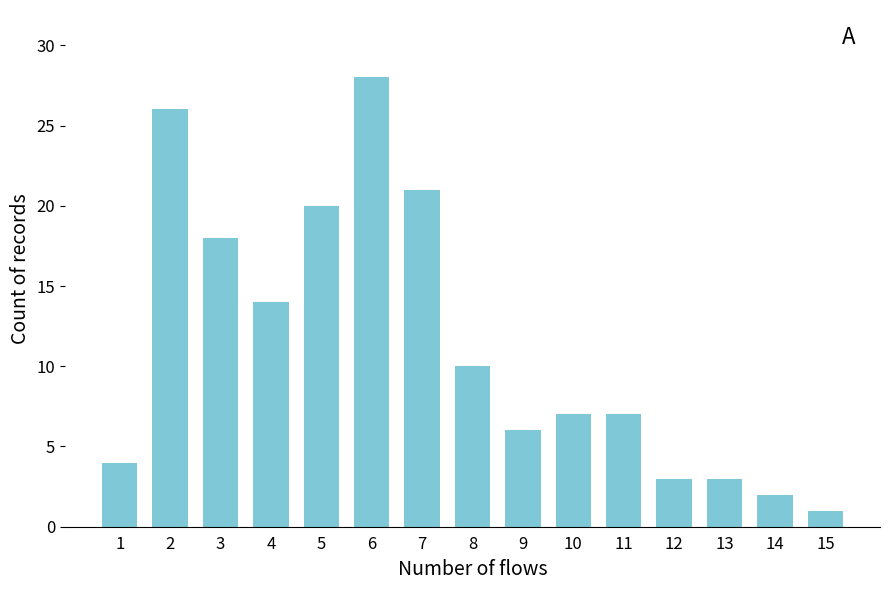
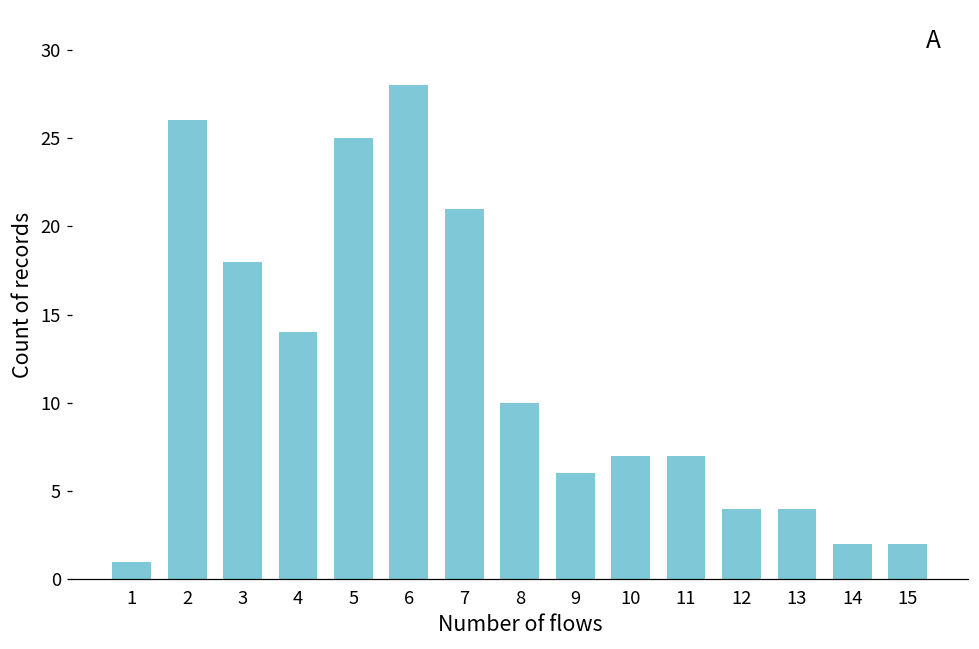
1: 4 -> 1
5: 20 -> 25
12: 3 -> 4
13: 3 -> 4
15: 1 -> 2
